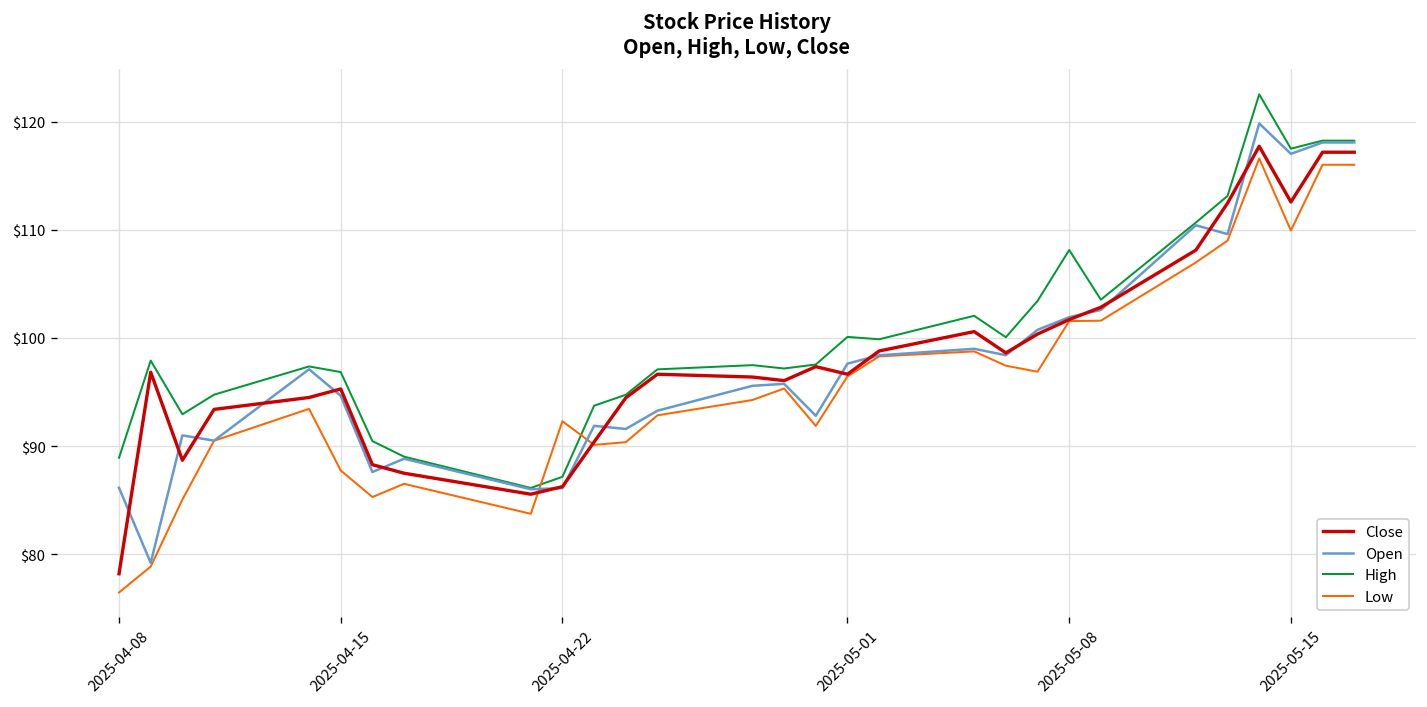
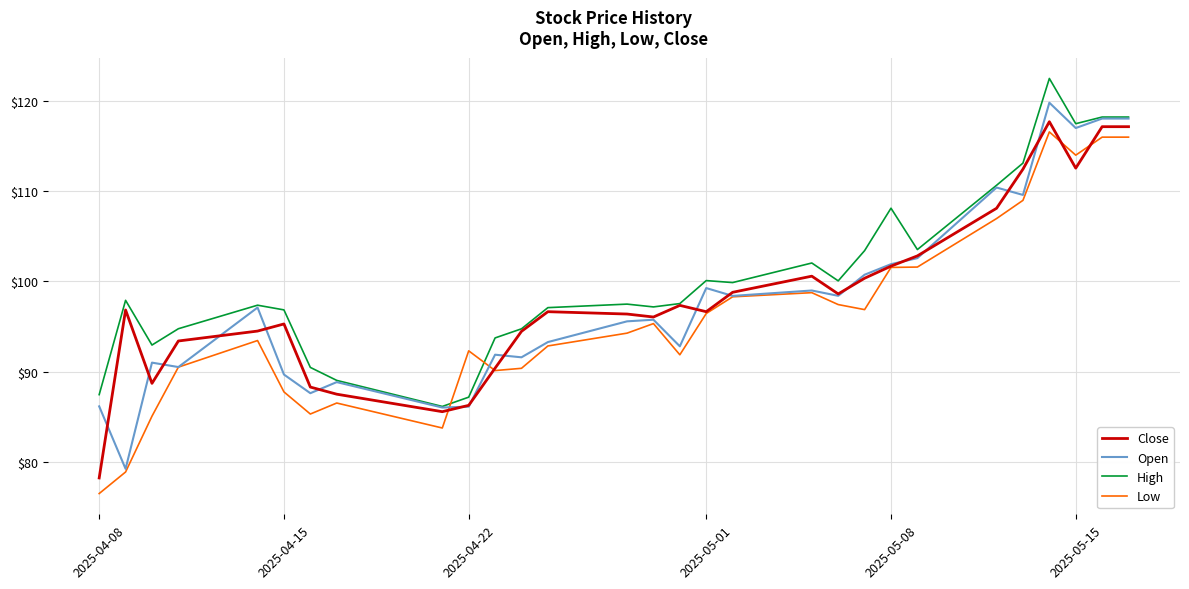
High, 2025-04-08: $89 -> $87
Open, 2025-04-15: $95 -> $90
Open, 2025-05-01: $98 -> $99
Low, 2025-05-15: $110 -> $114
